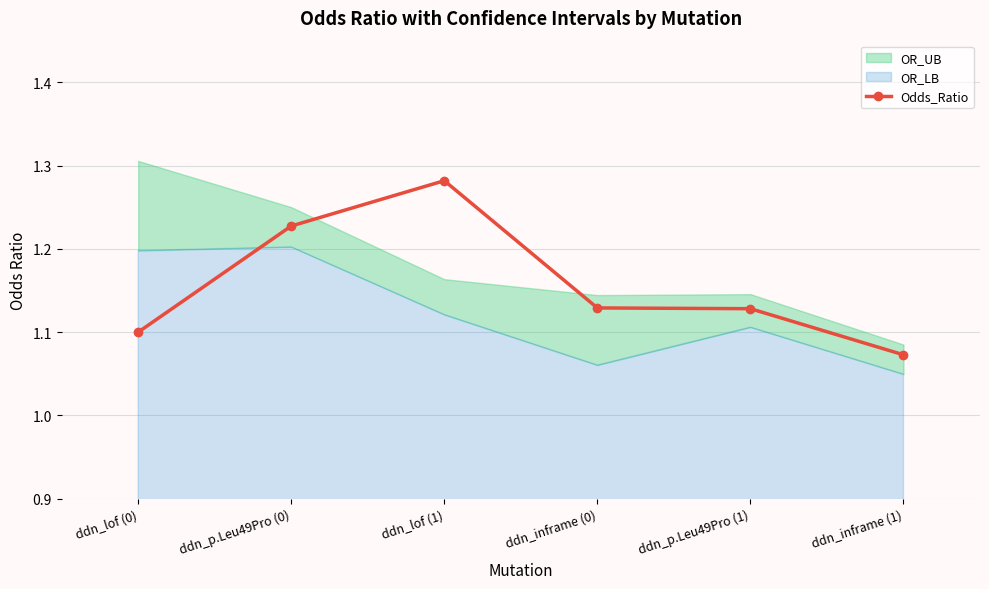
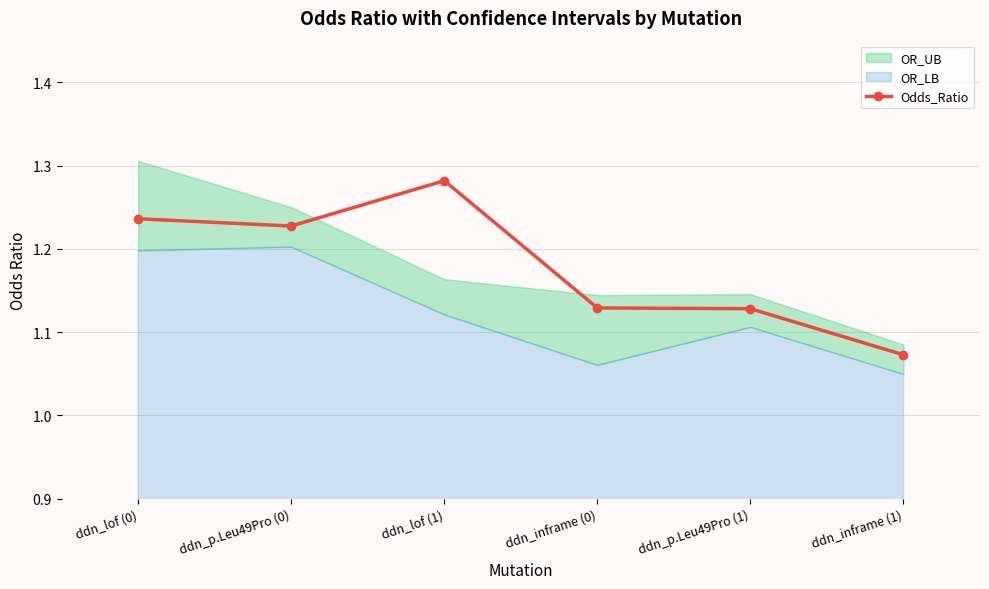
Odds_Ratio, ddn_lof (0): 1.10 -> 1.24
